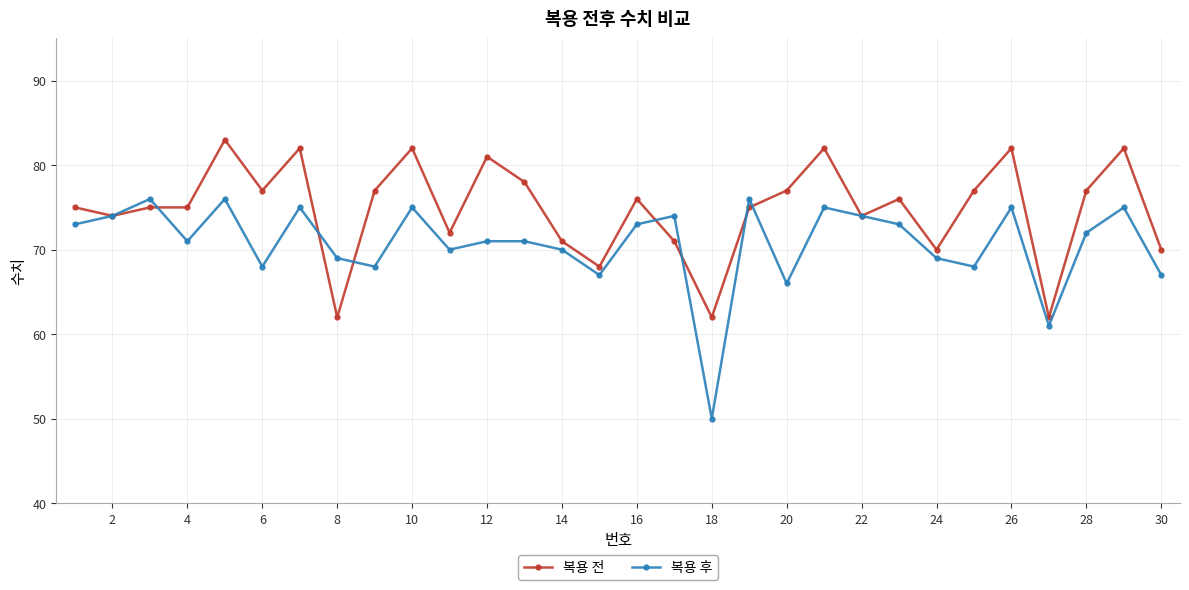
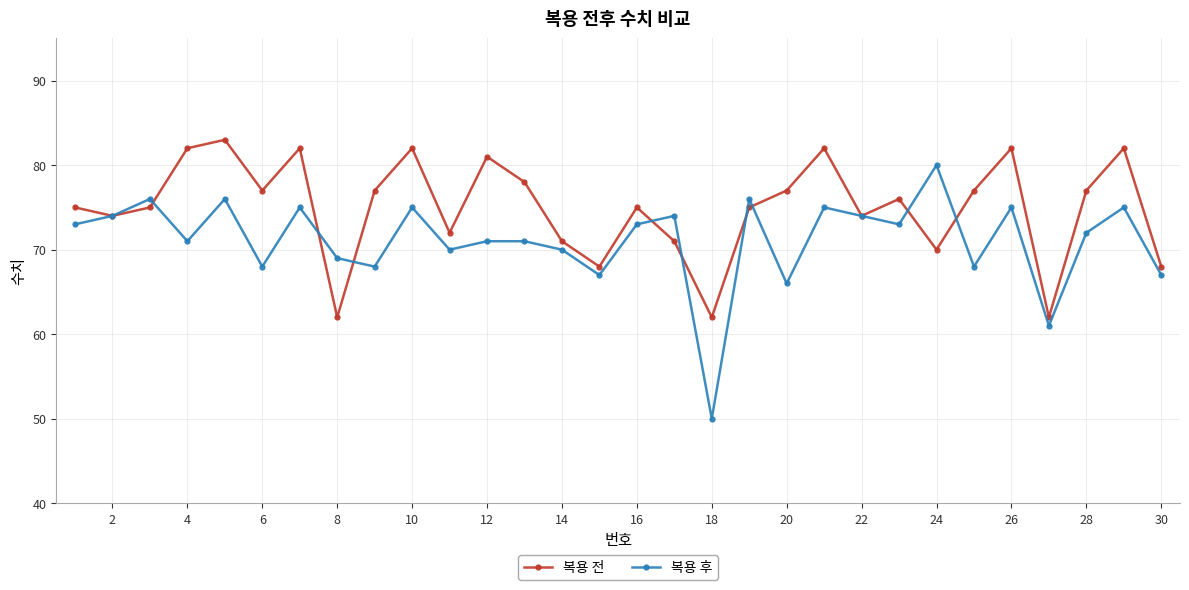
복용 전, 4: 75 -> 82
복용 전, 16: 76 -> 75
복용 후, 24: 69 -> 80
복용 전, 30: 70 -> 68
